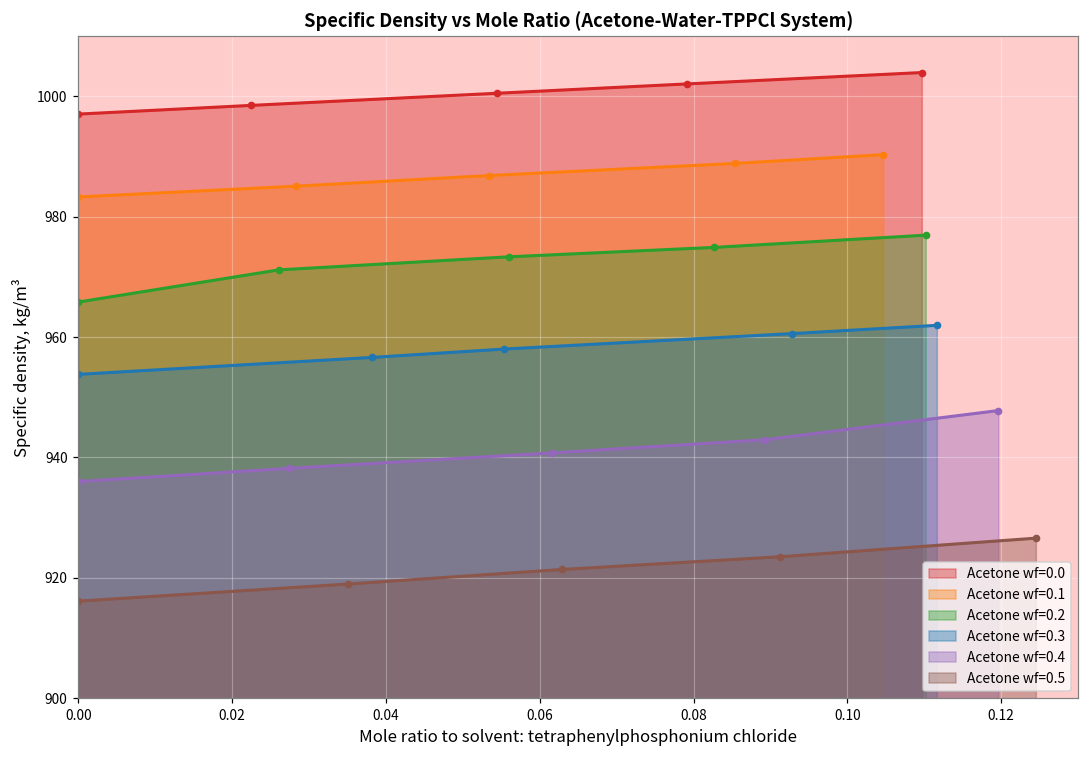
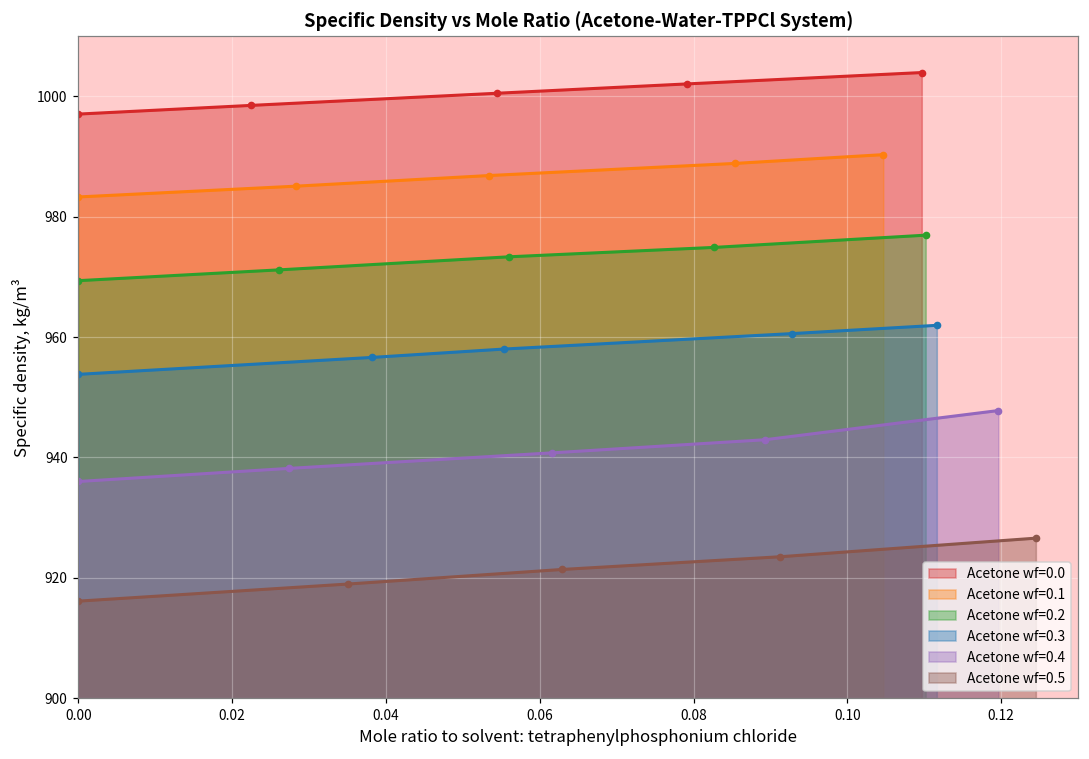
Acetone wf=0.2, 0.00: 966 -> 969
